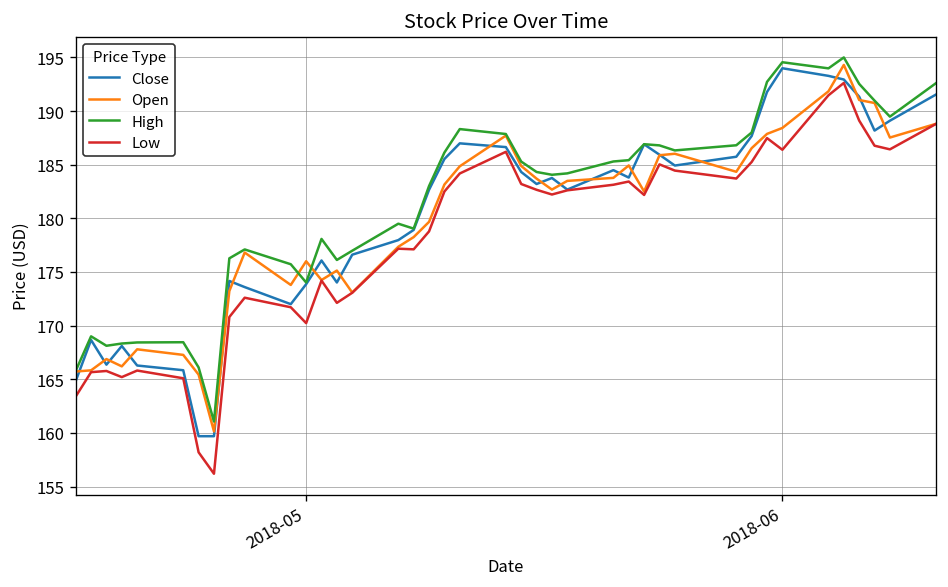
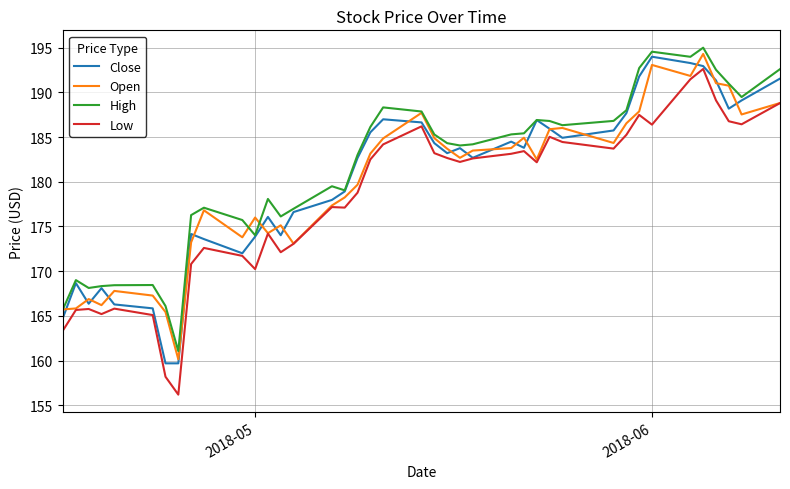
Open, 2018-06: 188 -> 193
